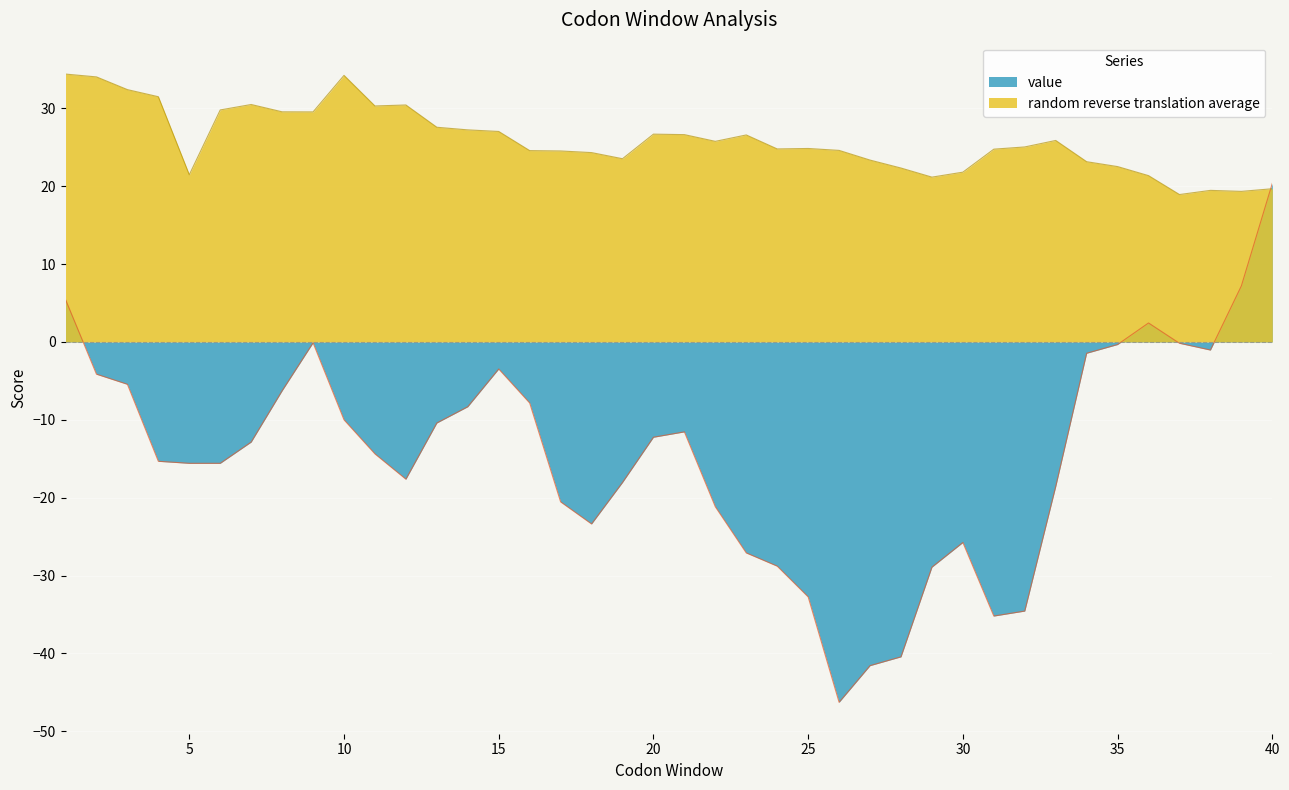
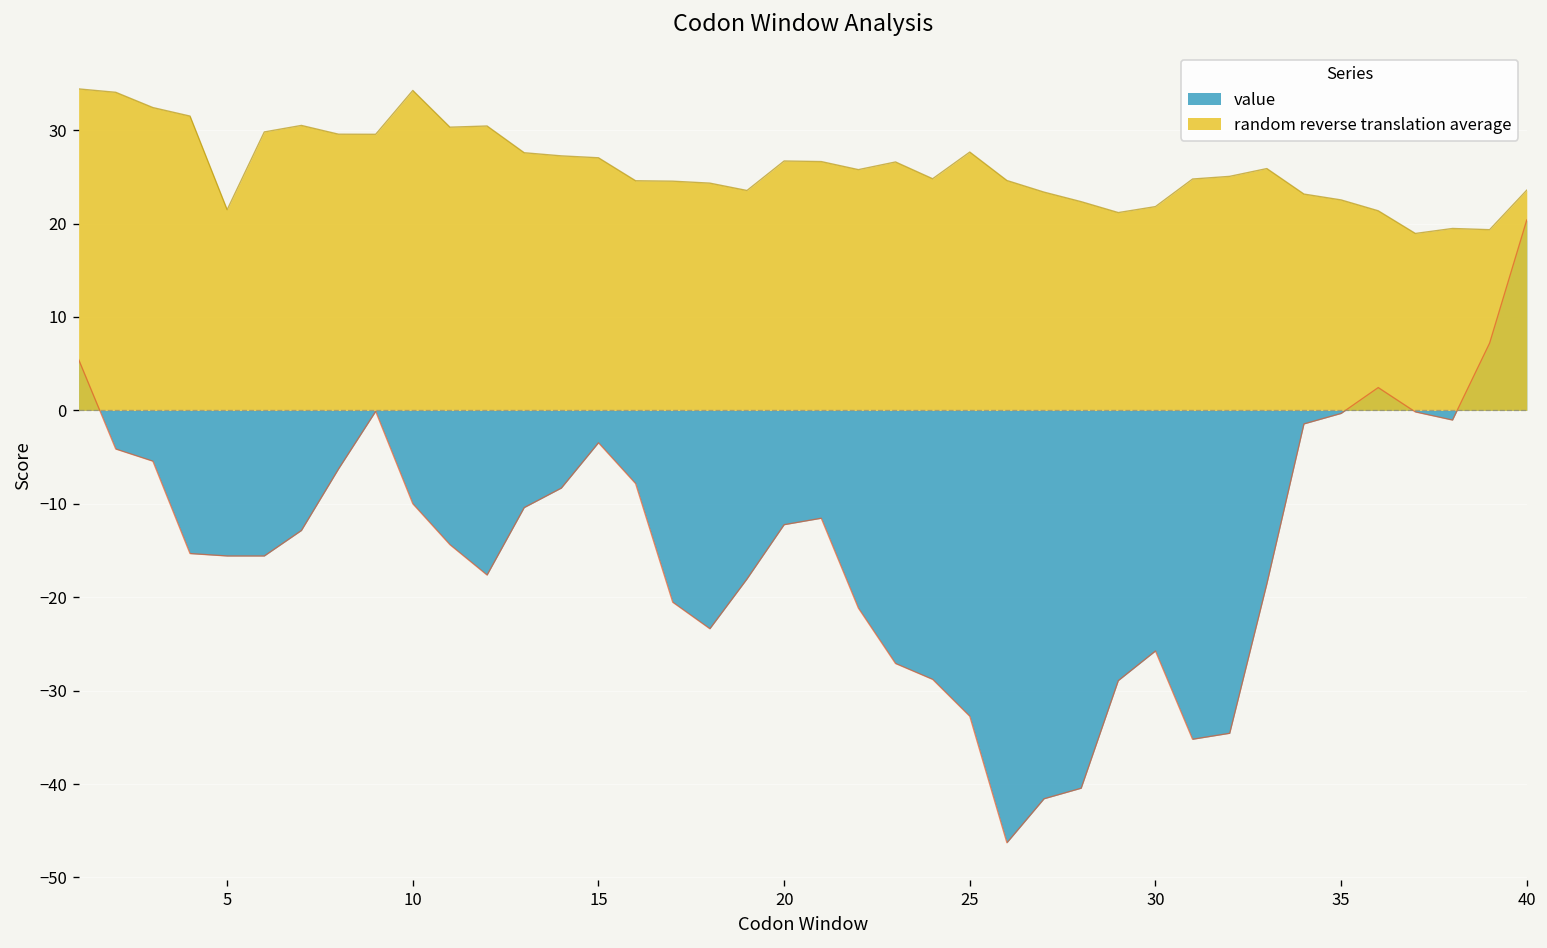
random reverse translation average, 25: 25 -> 28
random reverse translation average, 40: 20 -> 24
